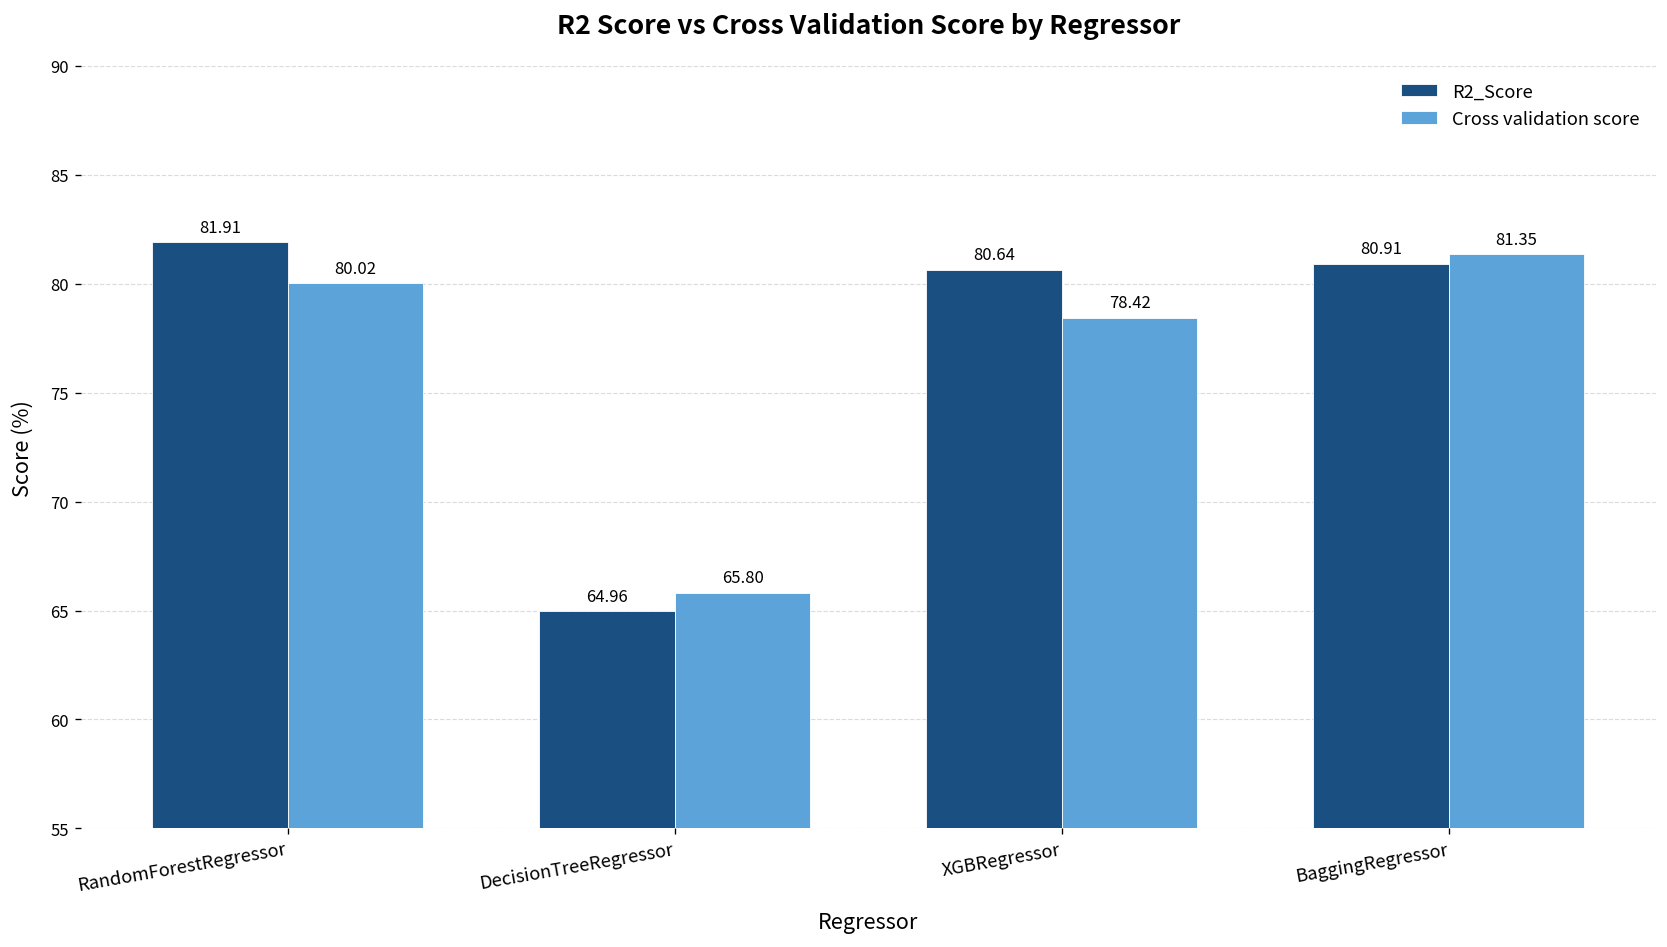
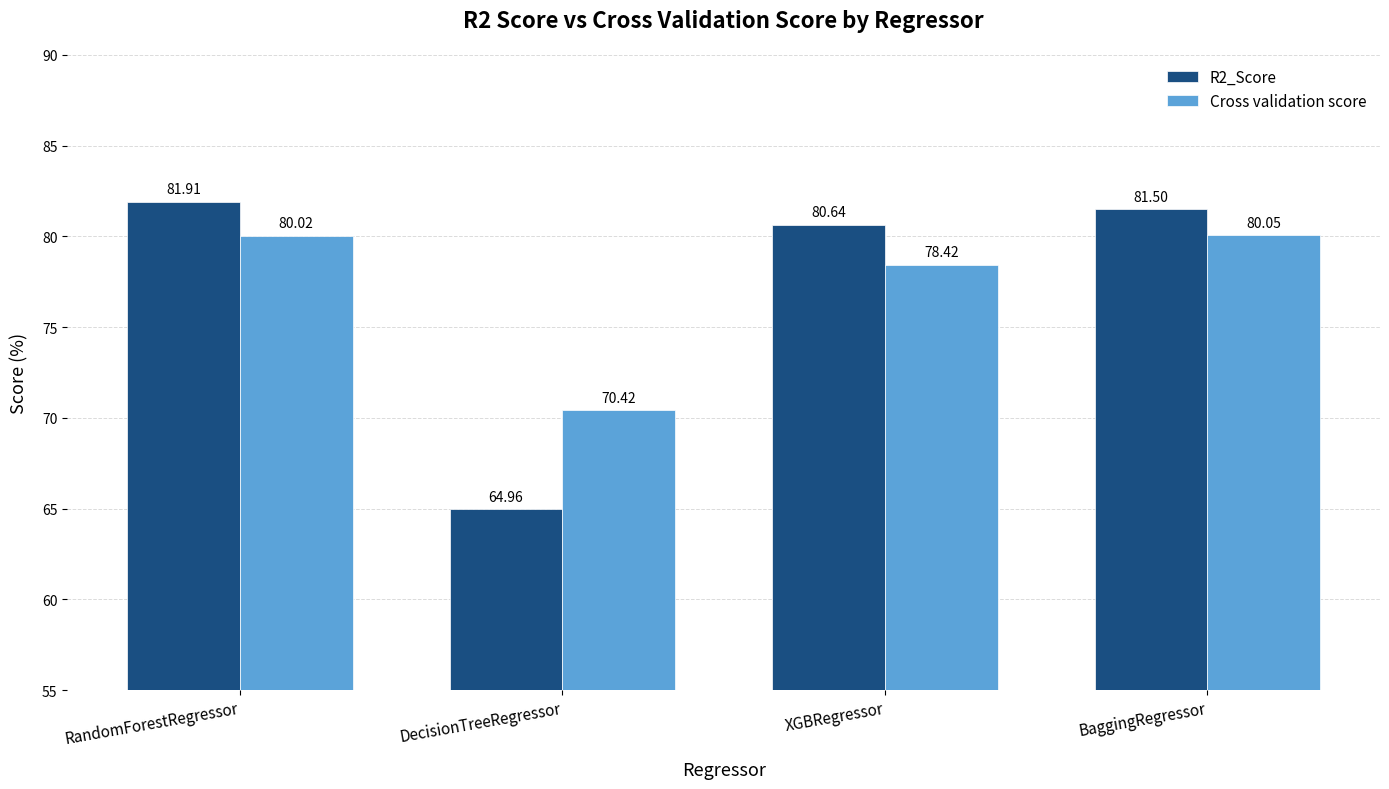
Cross validation score, DecisionTreeRegressor: 65.80 -> 70.42
R2_Score, BaggingRegressor: 80.91 -> 81.50
Cross validation score, BaggingRegressor: 81.35 -> 80.05
